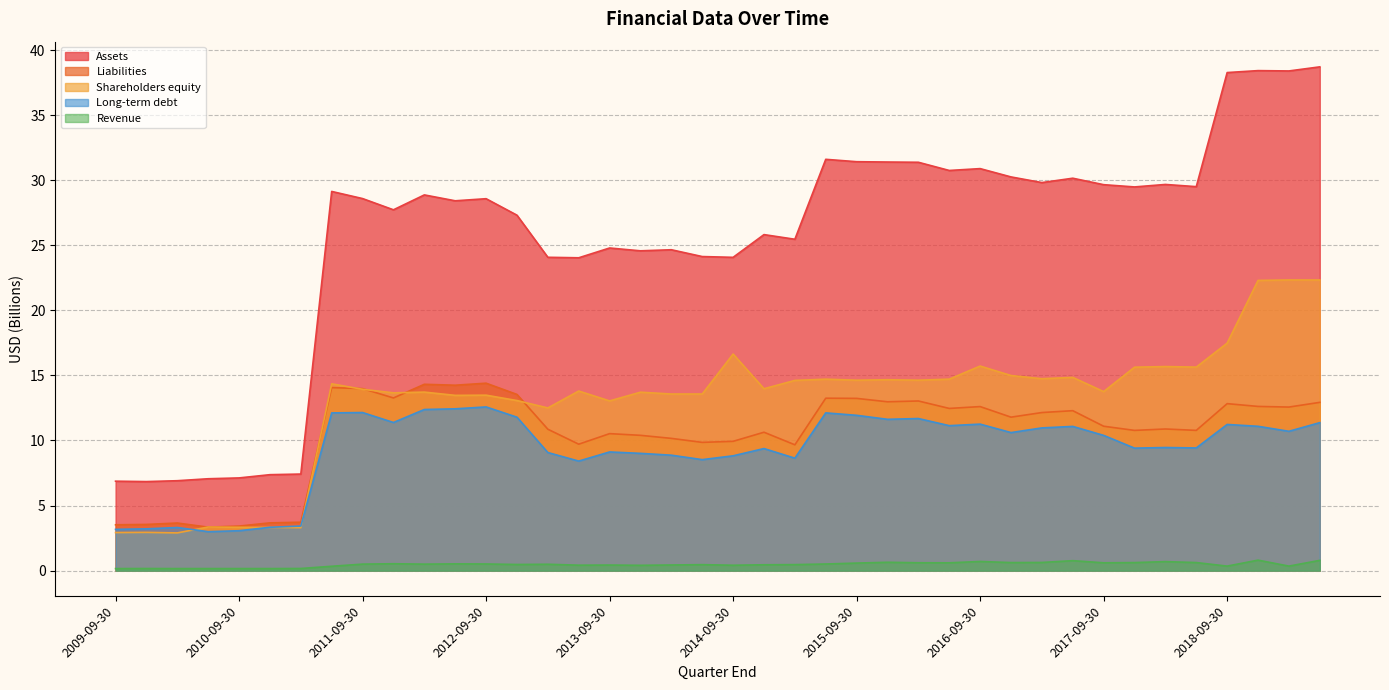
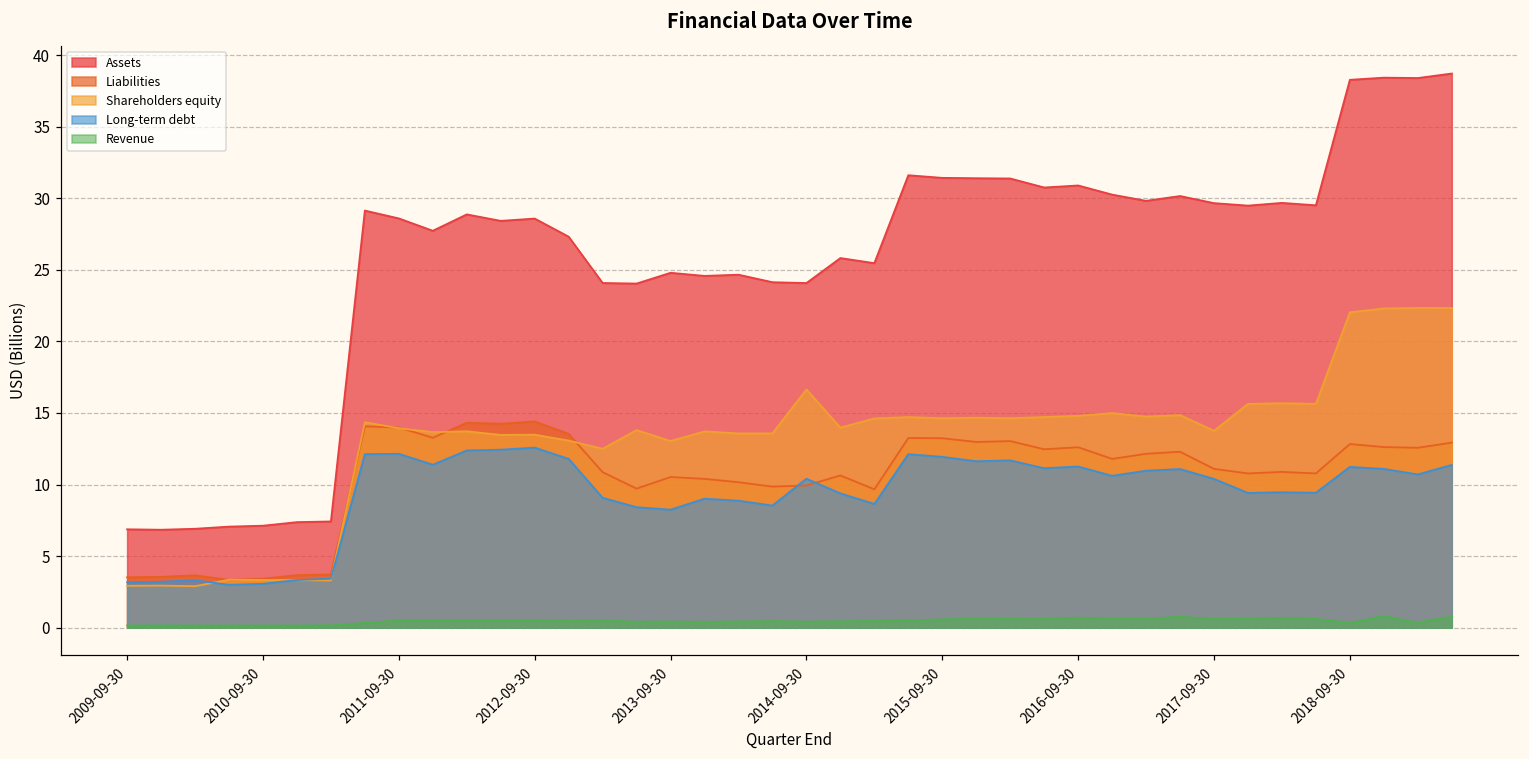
Long-term debt, 2013-09-30: 9.1 -> 8.2
Long-term debt, 2014-09-30: 8.8 -> 10.4
Shareholders equity, 2016-09-30: 15.7 -> 14.8
Shareholders equity, 2018-09-30: 17.5 -> 22.0
